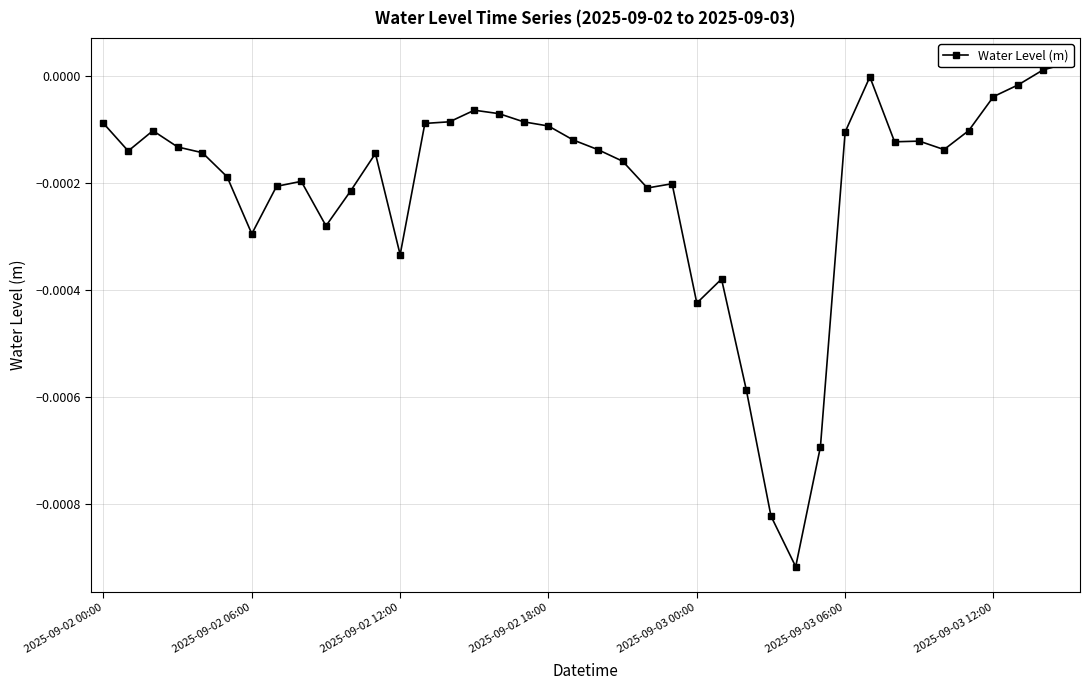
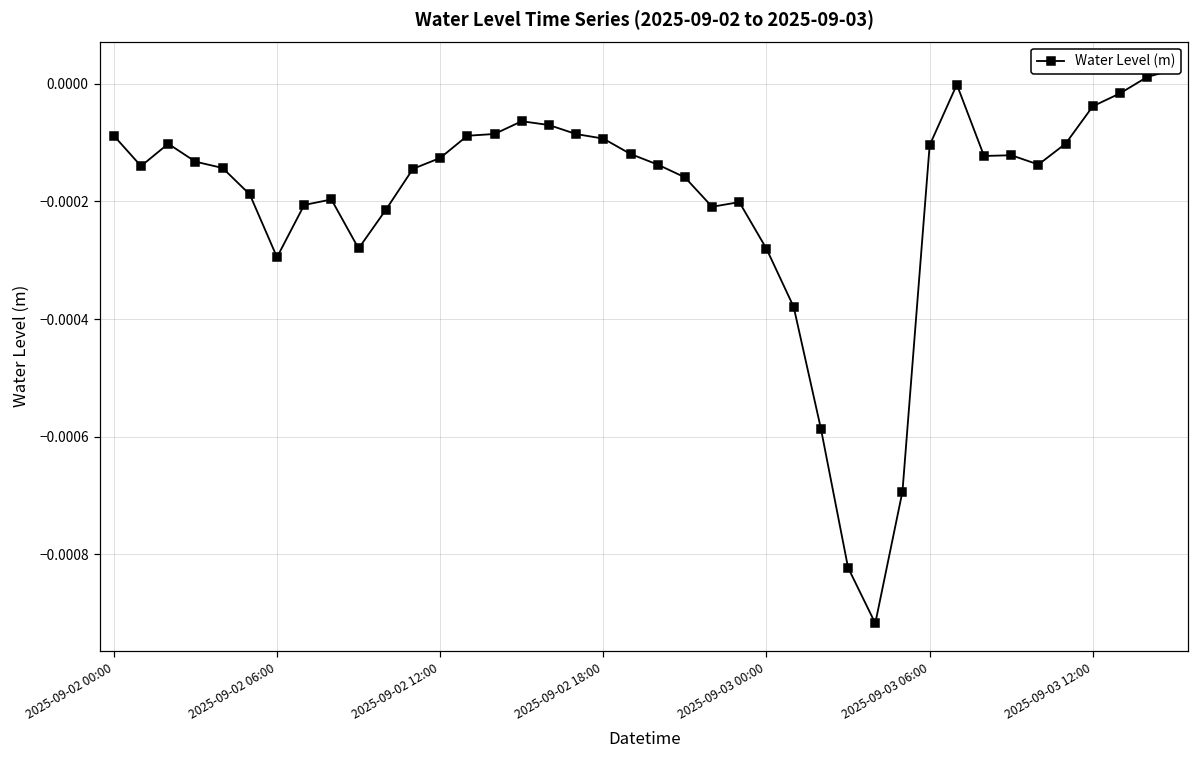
2025-09-02 12:00: -0.00033 -> -0.00013
2025-09-03 00:00: -0.00042 -> -0.00028
